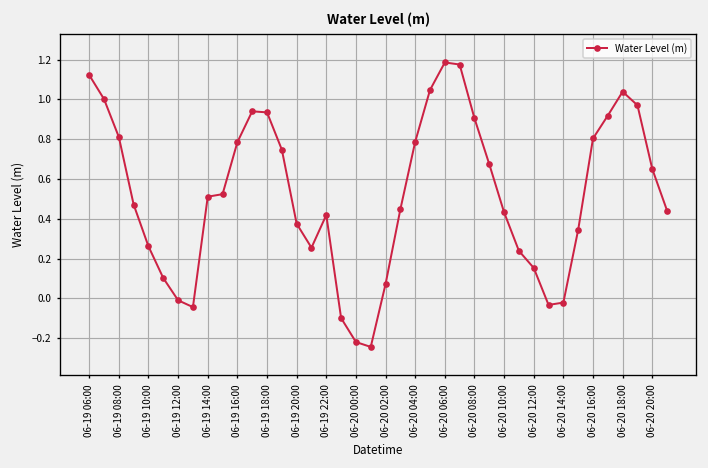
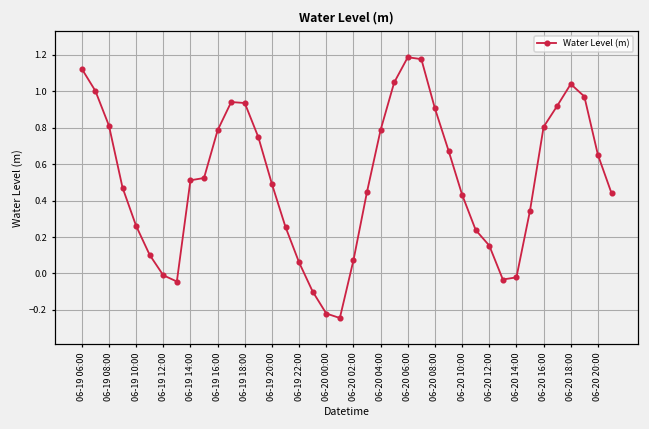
06-19 20:00: 0.38 -> 0.49
06-19 22:00: 0.42 -> 0.06
